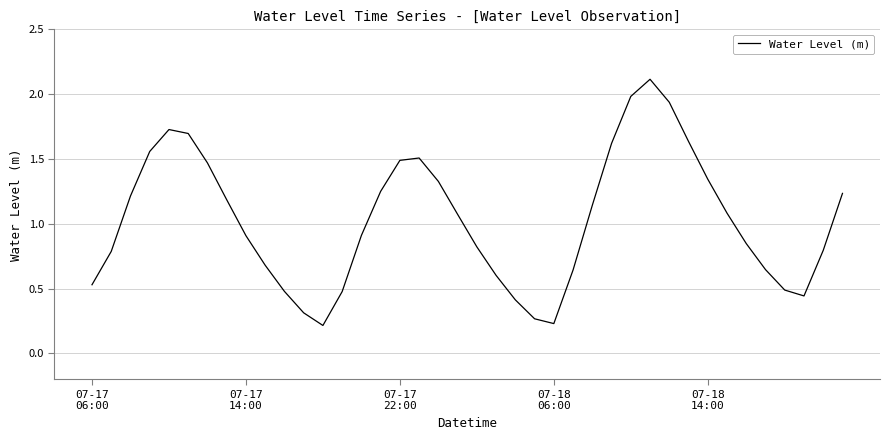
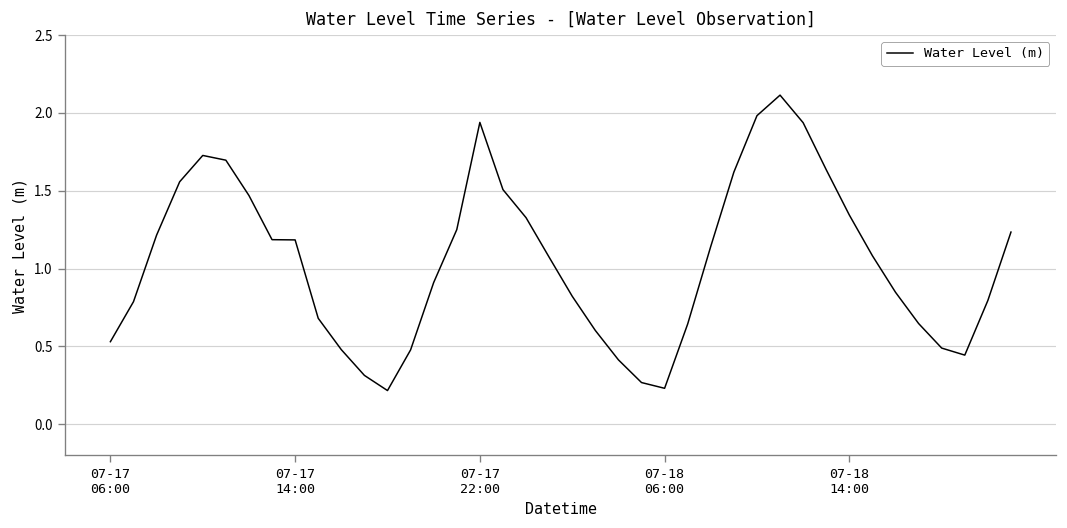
07-17 14:00: 0.91 -> 1.18
07-17 22:00: 1.49 -> 1.94
